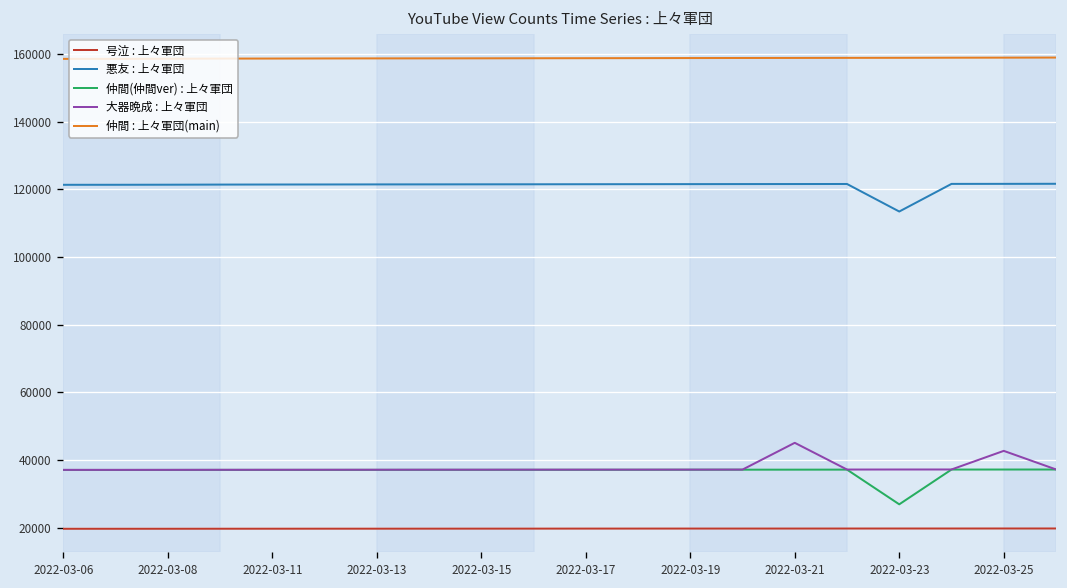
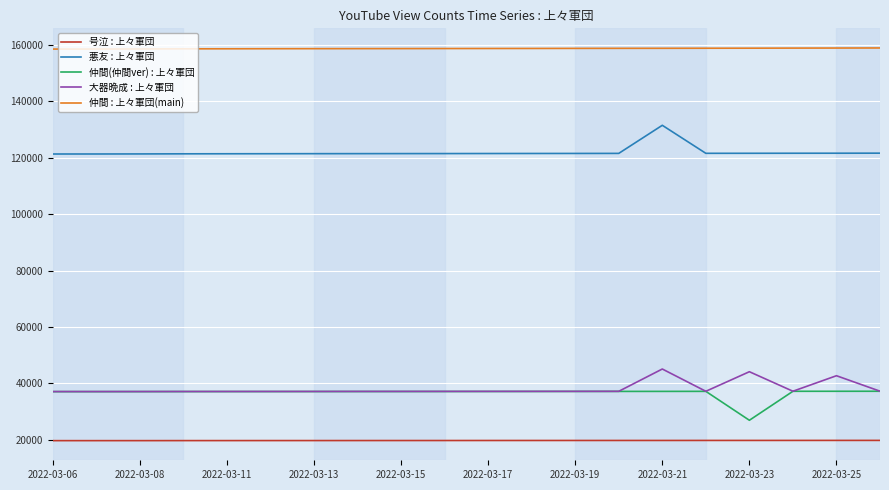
悪友 : 上々軍団, 2022-03-21: 122000 -> 132000
悪友 : 上々軍団, 2022-03-23: 113000 -> 122000
大器晩成 : 上々軍団, 2022-03-23: 37000 -> 44000
